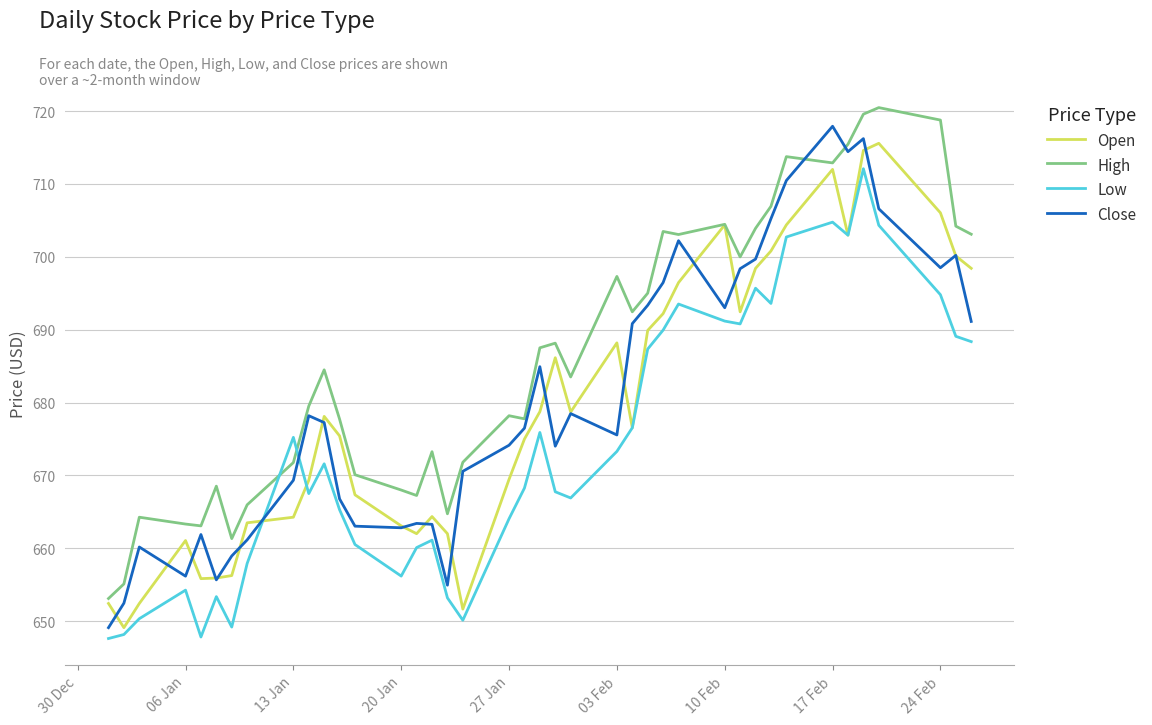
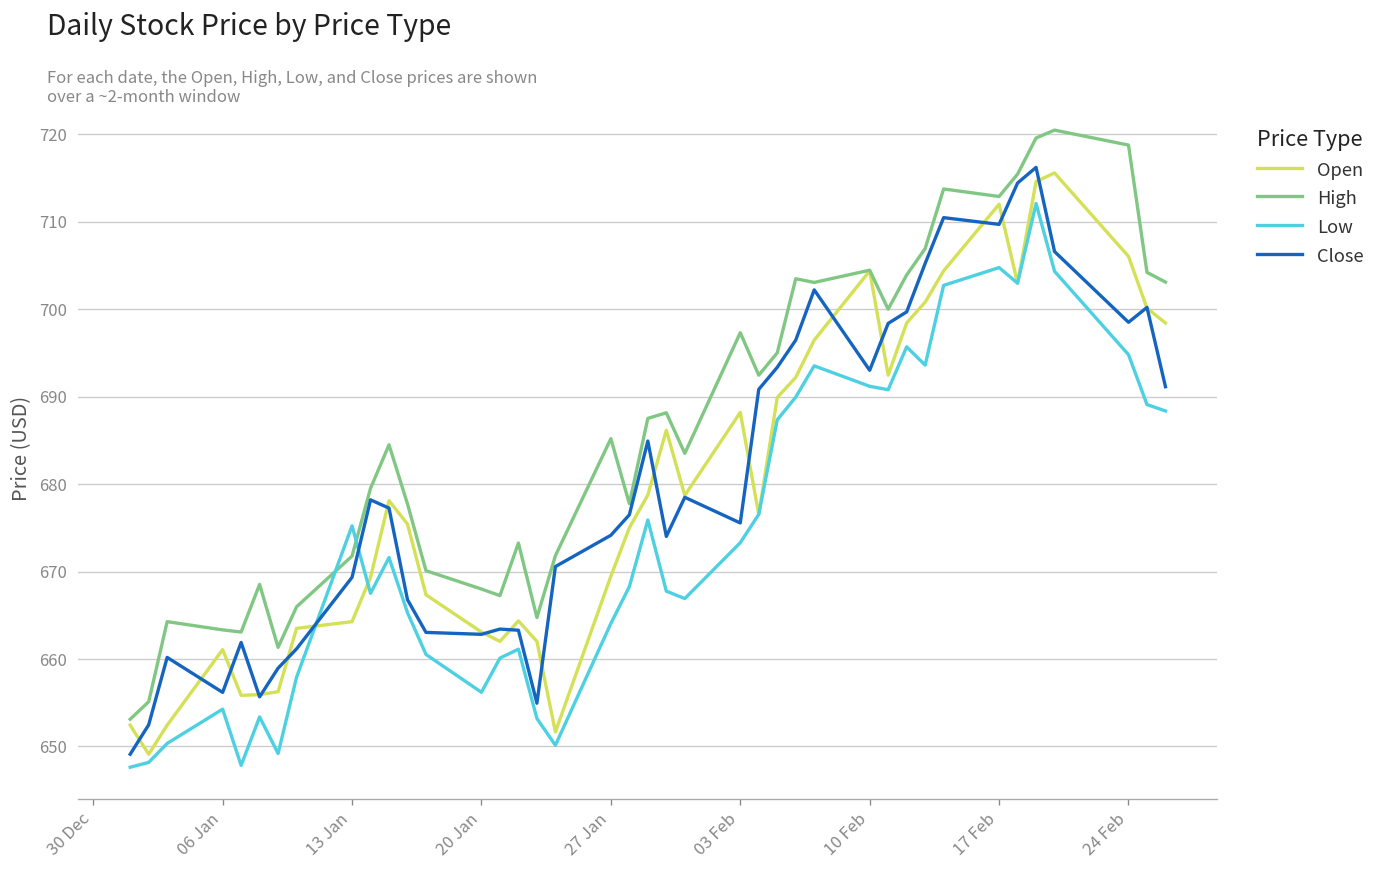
High, 27 Jan: 678 -> 685
Close, 17 Feb: 718 -> 710
